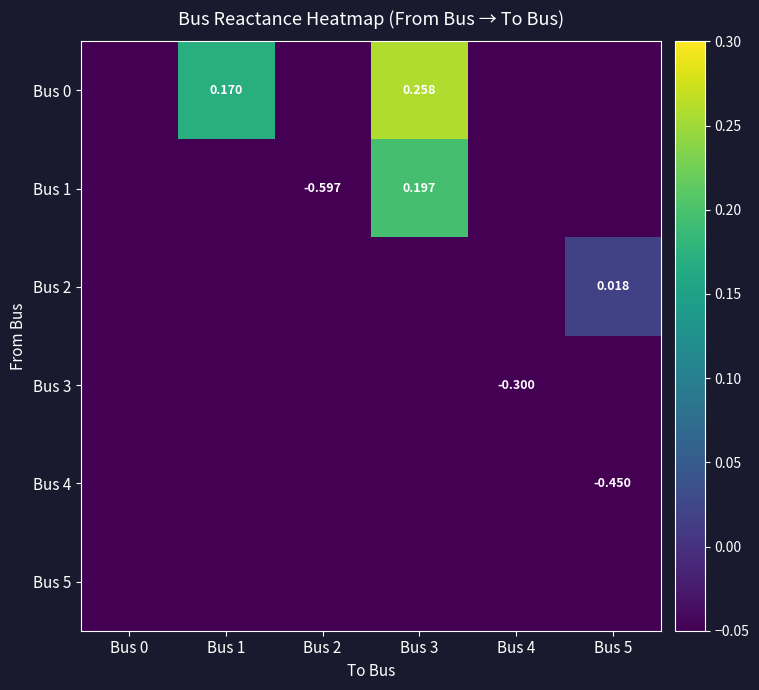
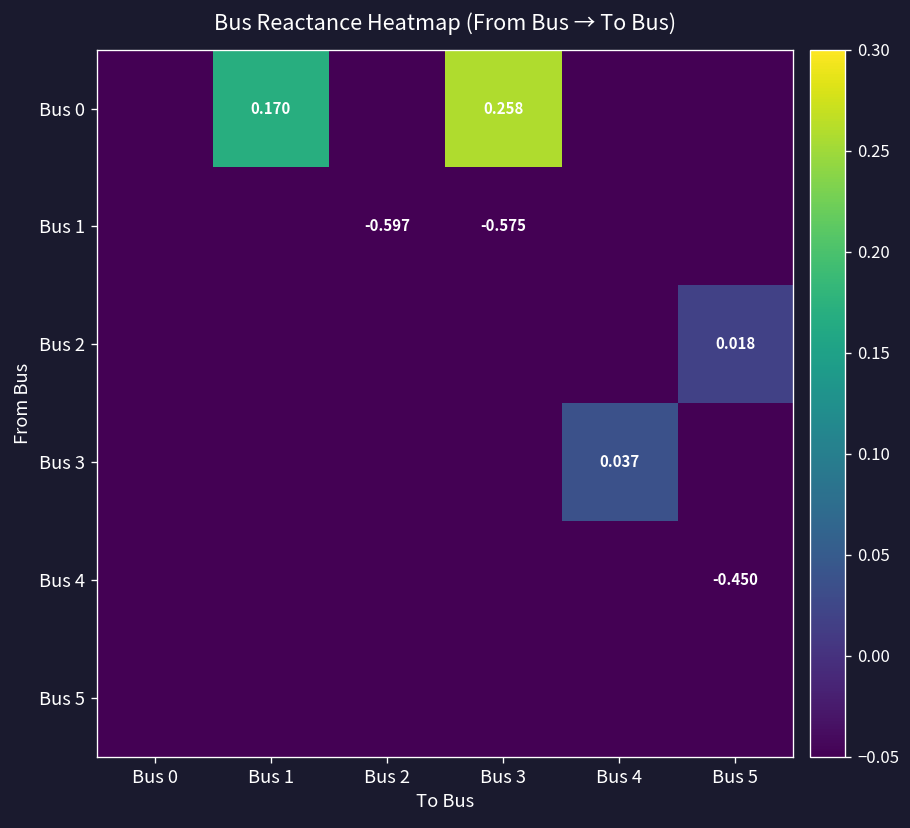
Bus 1, Bus 3: 0.197 -> -0.575
Bus 3, Bus 4: -0.300 -> 0.037
